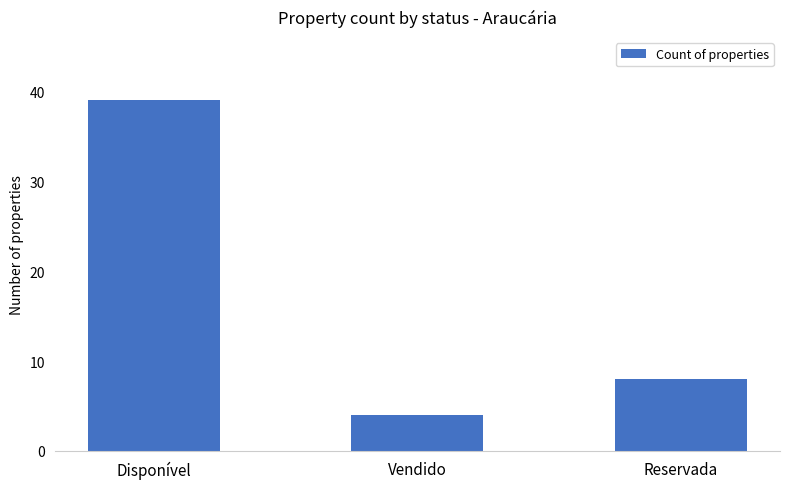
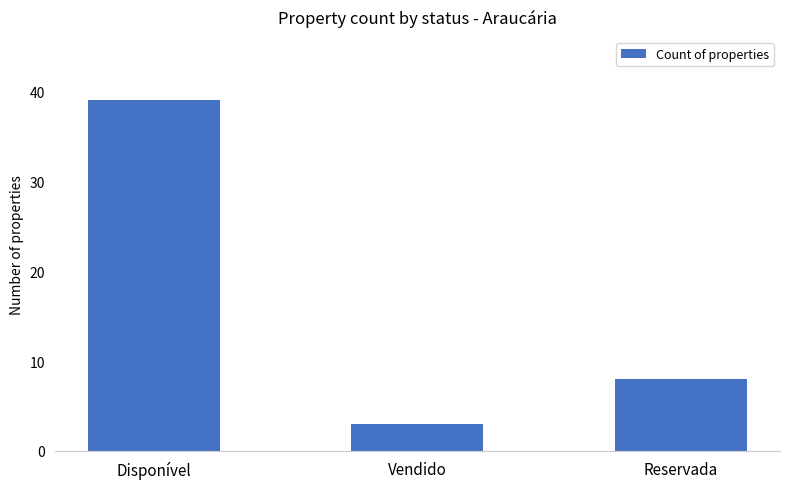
Vendido: 4 -> 3
